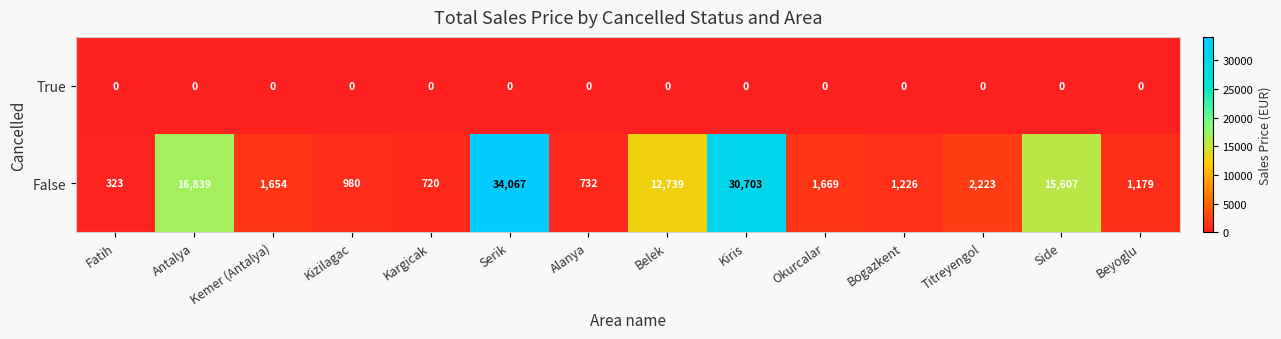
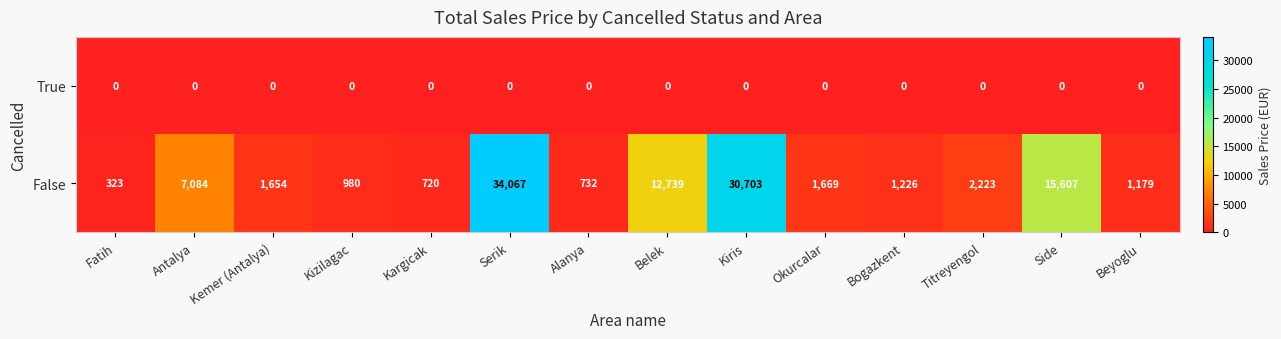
False, Antalya: 16,839 -> 7,084
